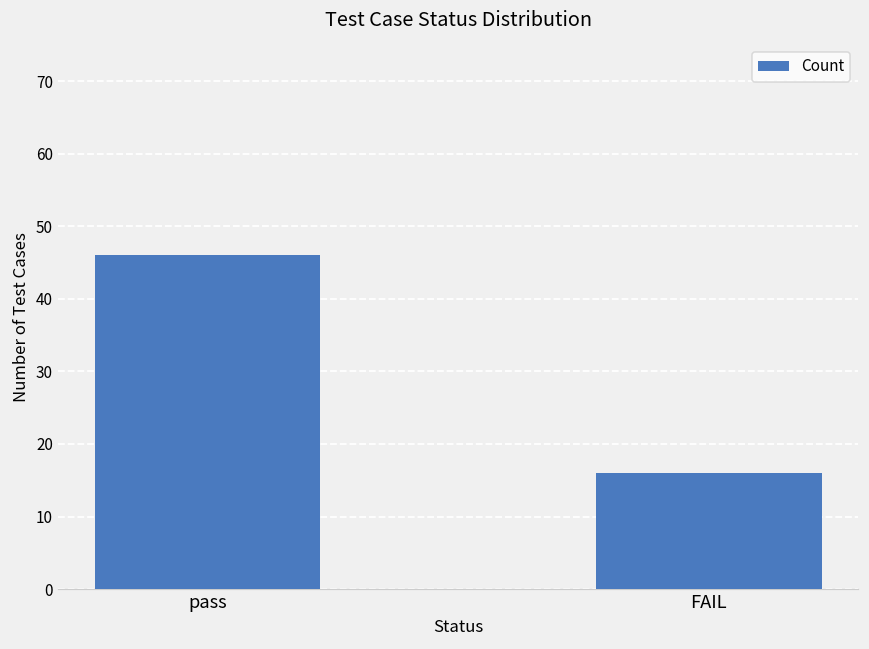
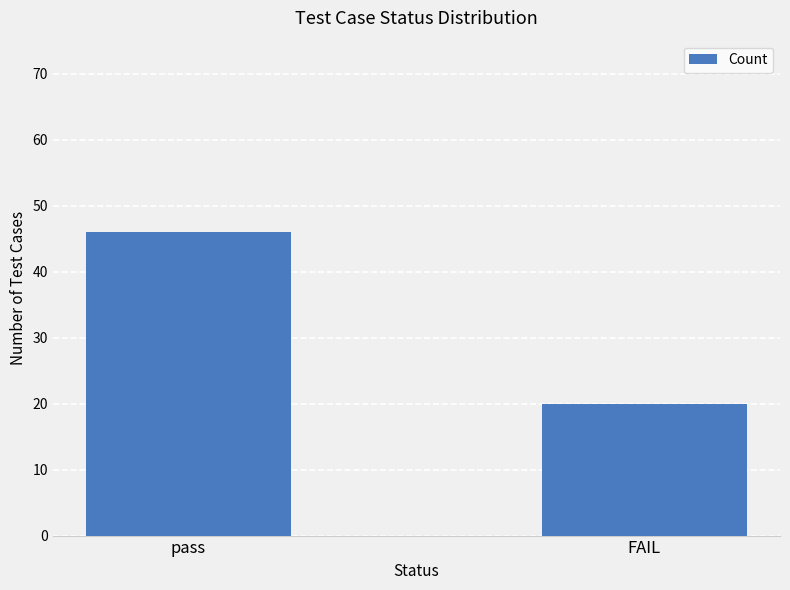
FAIL: 16 -> 20
